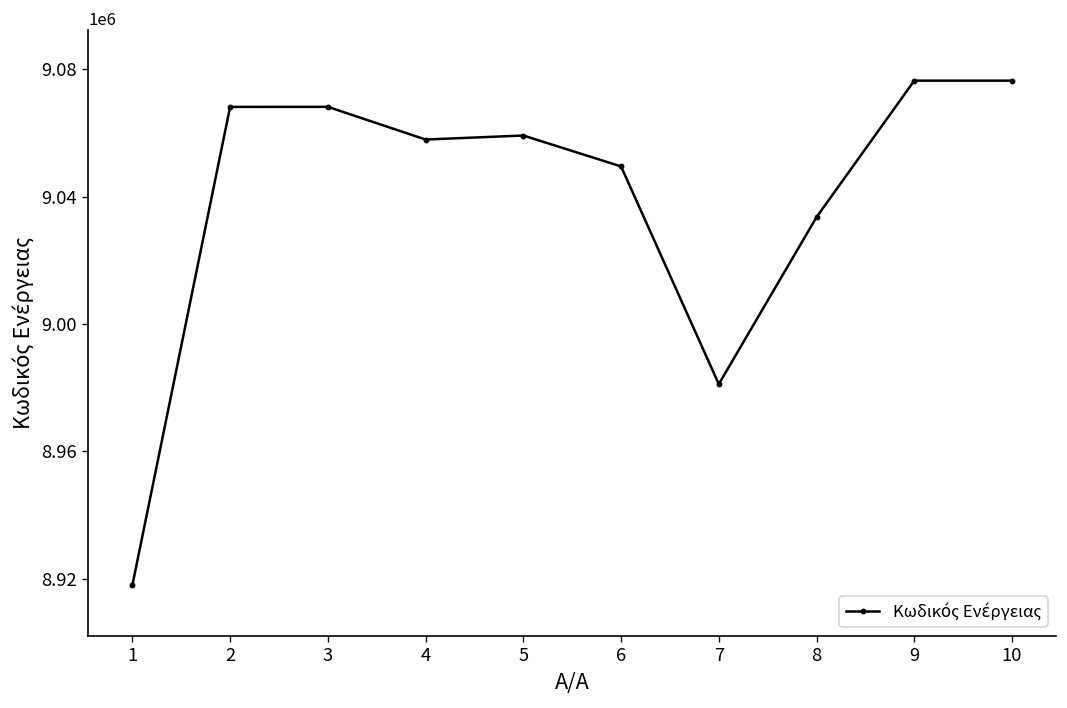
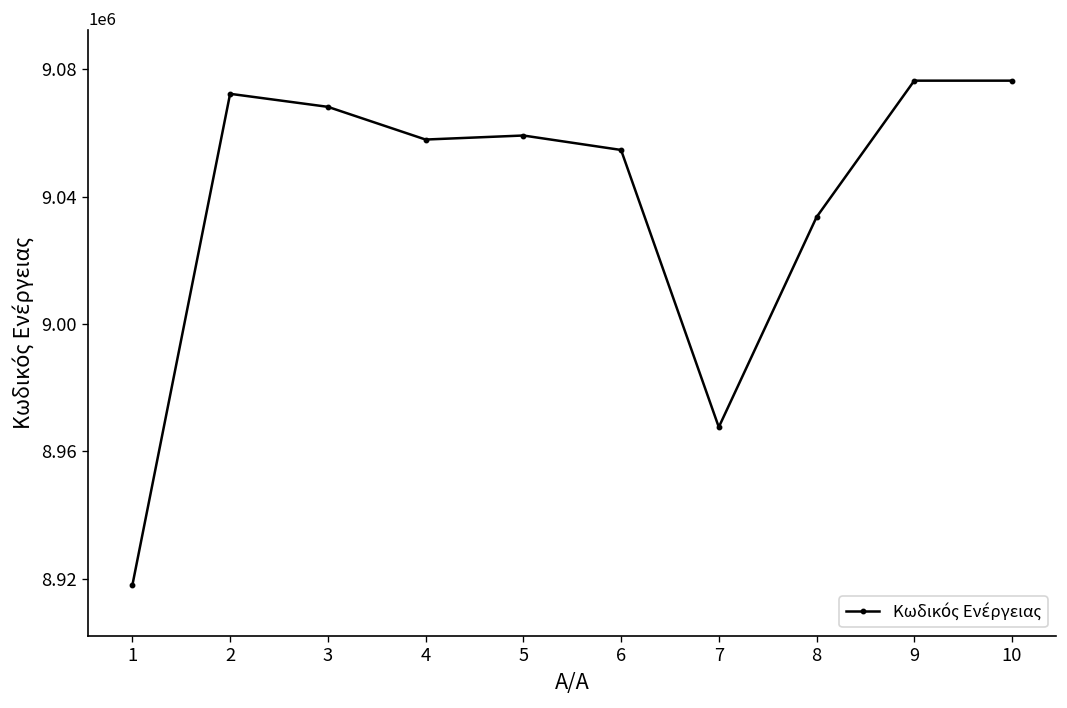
2: 9068000 -> 9072000
6: 9049000 -> 9055000
7: 8981000 -> 8968000
